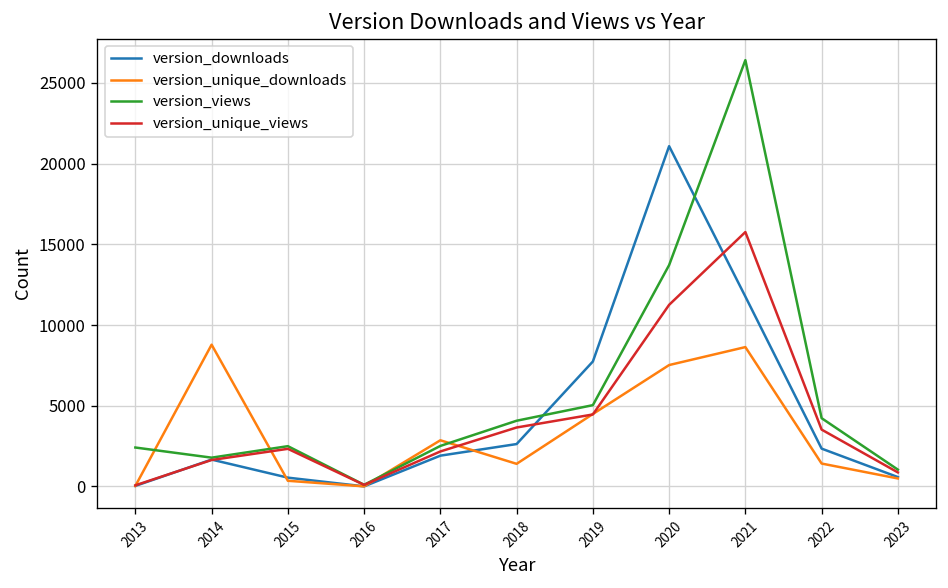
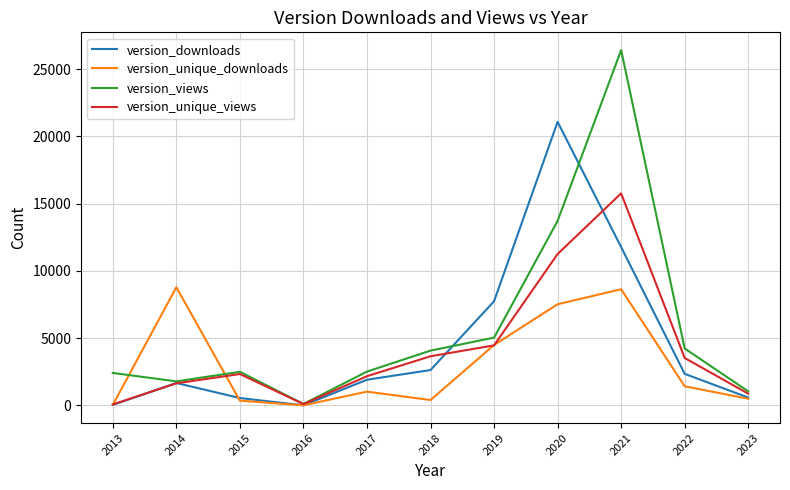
version_unique_downloads, 2017: 2900 -> 1000
version_unique_downloads, 2018: 1400 -> 400
